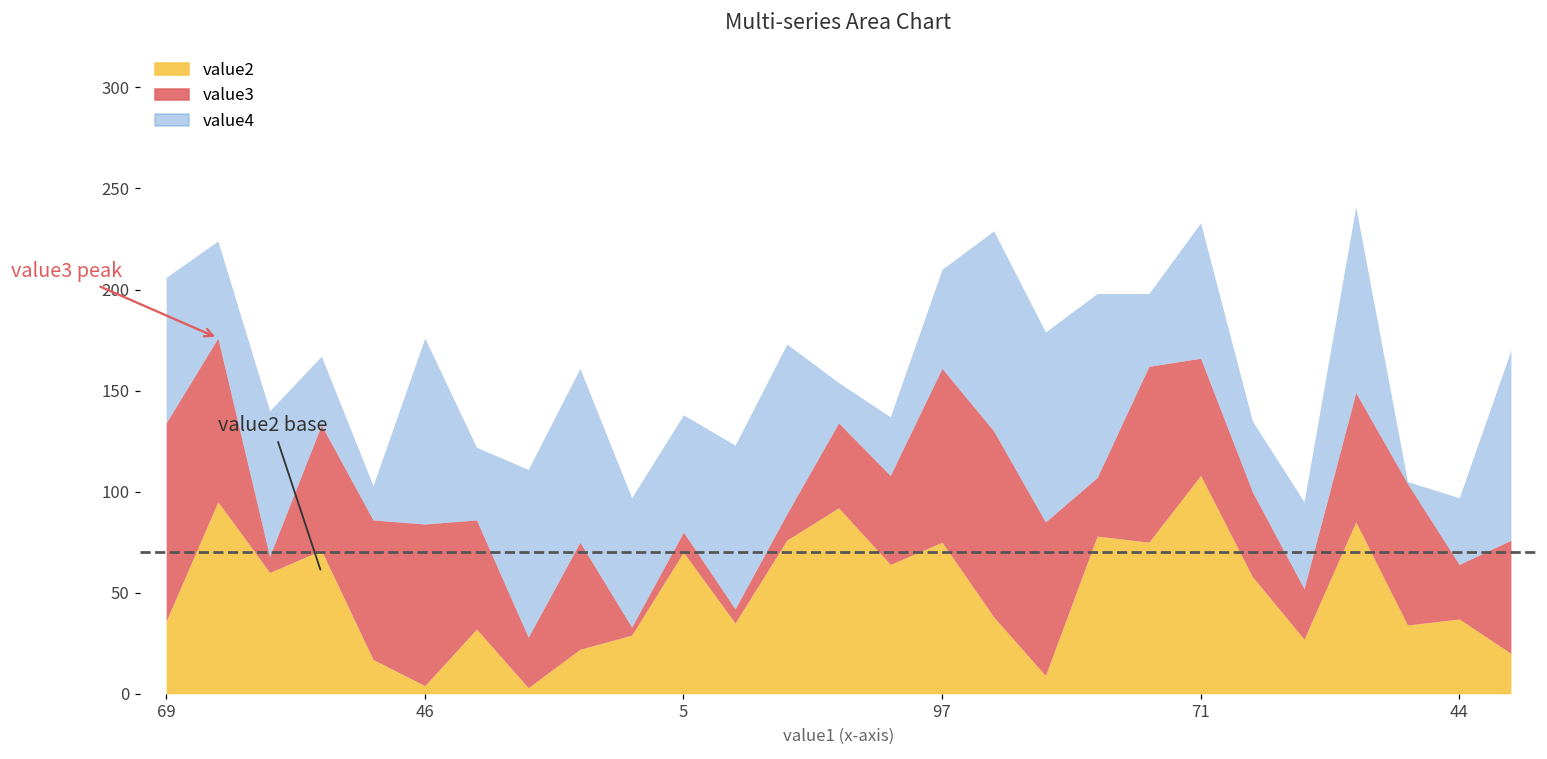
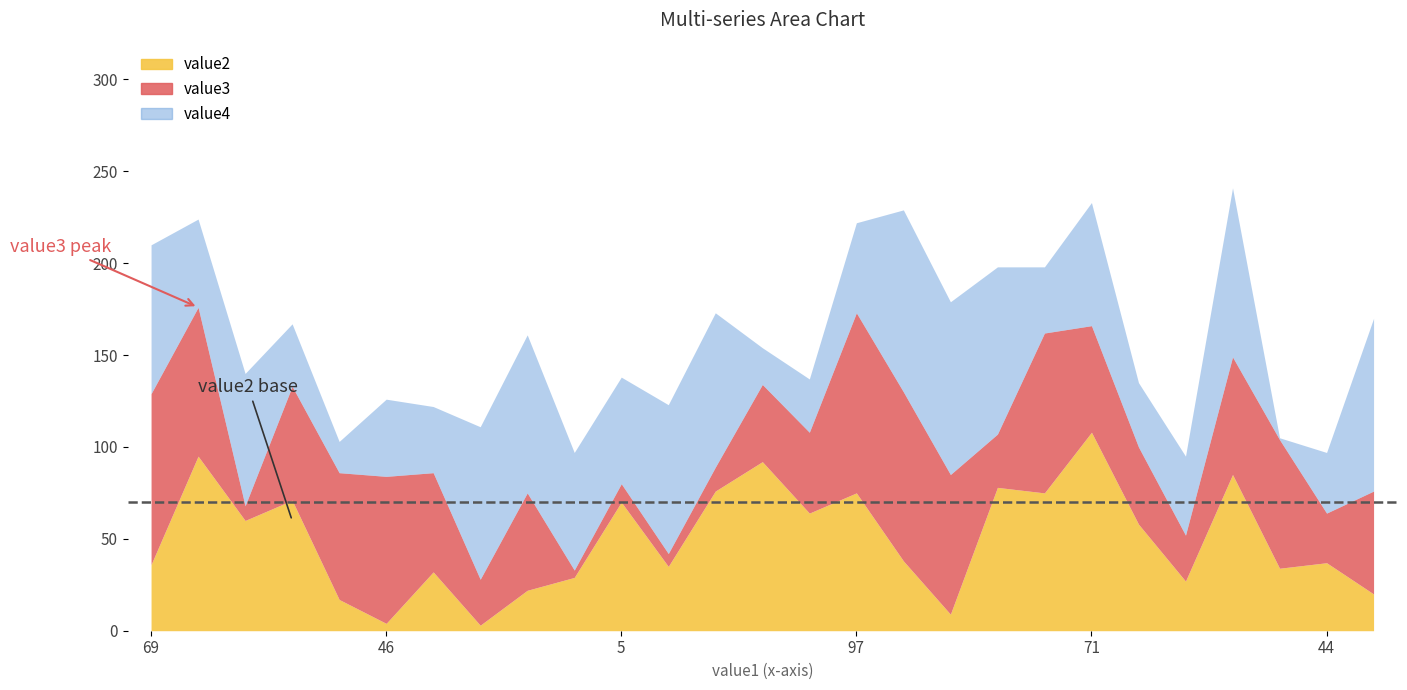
value3, 69: 98 -> 93
value4, 69: 72 -> 81
value4, 46: 92 -> 42
value3, 97: 86 -> 98
